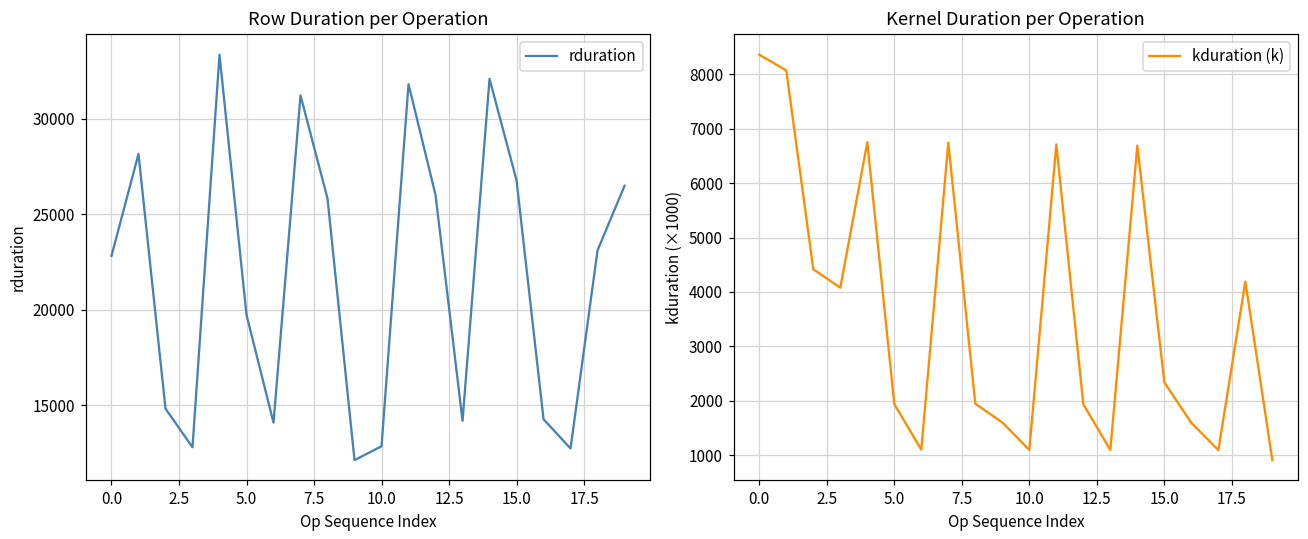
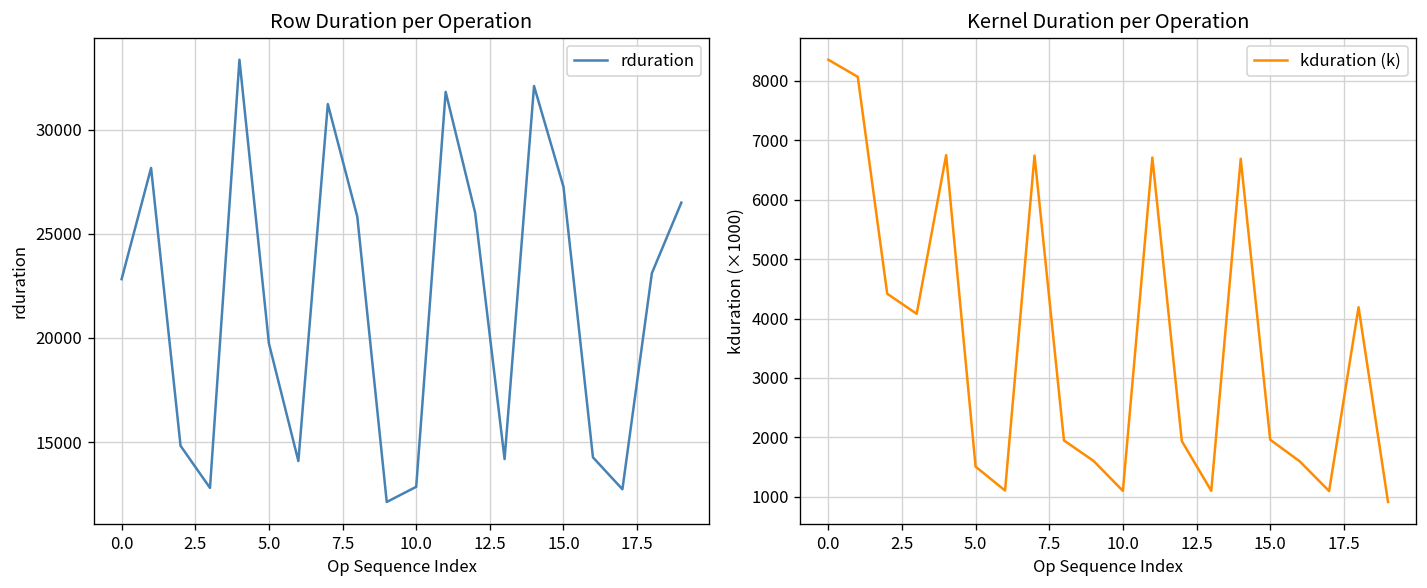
Row Duration per Operation, 15.0: 26800 -> 27300
Kernel Duration per Operation, 5.0: 1900 -> 1500
Kernel Duration per Operation, 15.0: 2300 -> 2000
